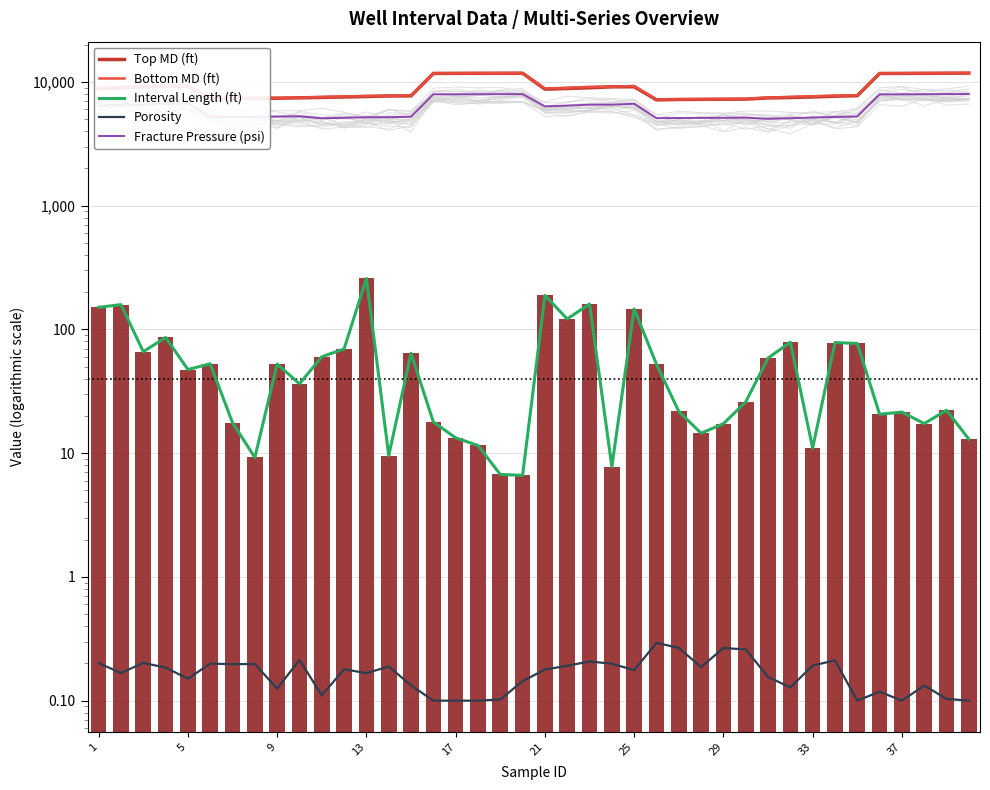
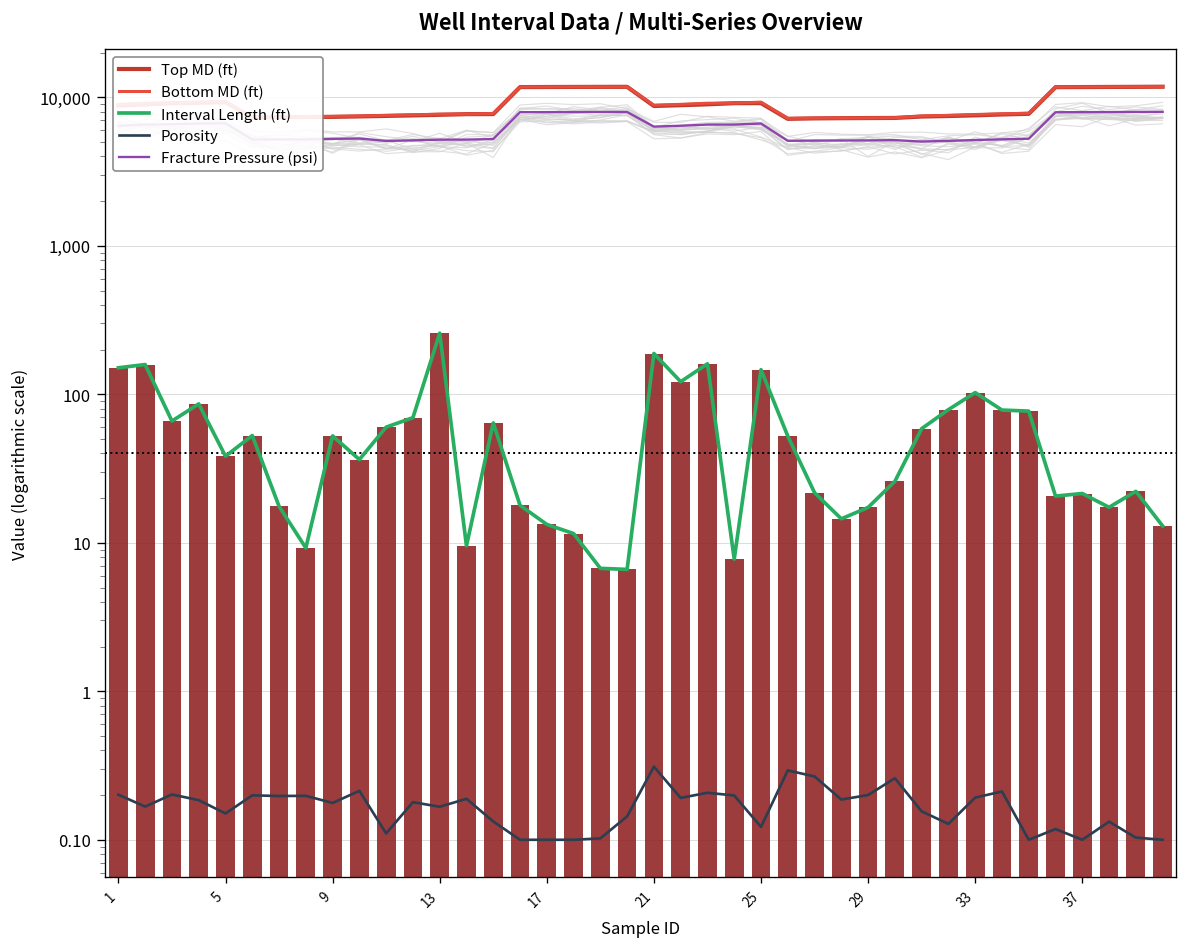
Interval Length (ft), 5: 47 -> 38
Porosity, 9: 0.13 -> 0.18
Porosity, 21: 0.18 -> 0.31
Porosity, 25: 0.18 -> 0.12
Porosity, 29: 0.27 -> 0.20
Interval Length (ft), 33: 11 -> 100
